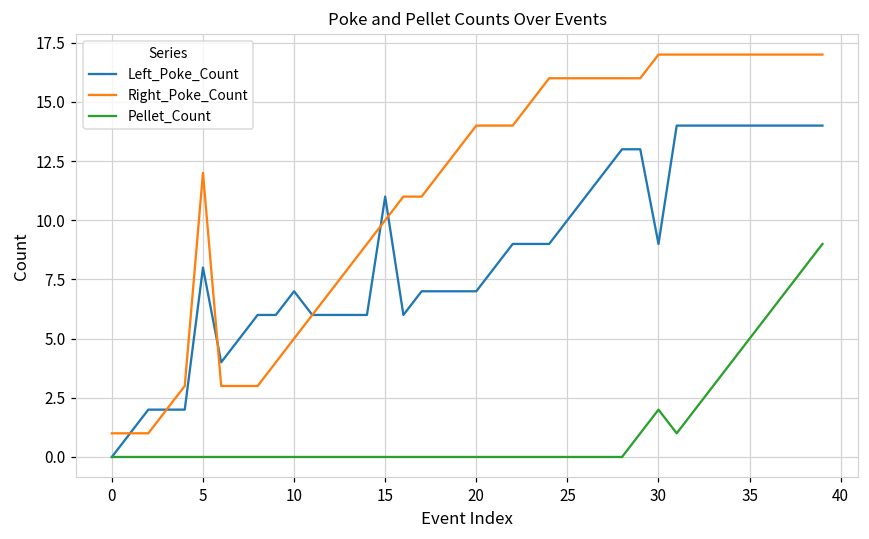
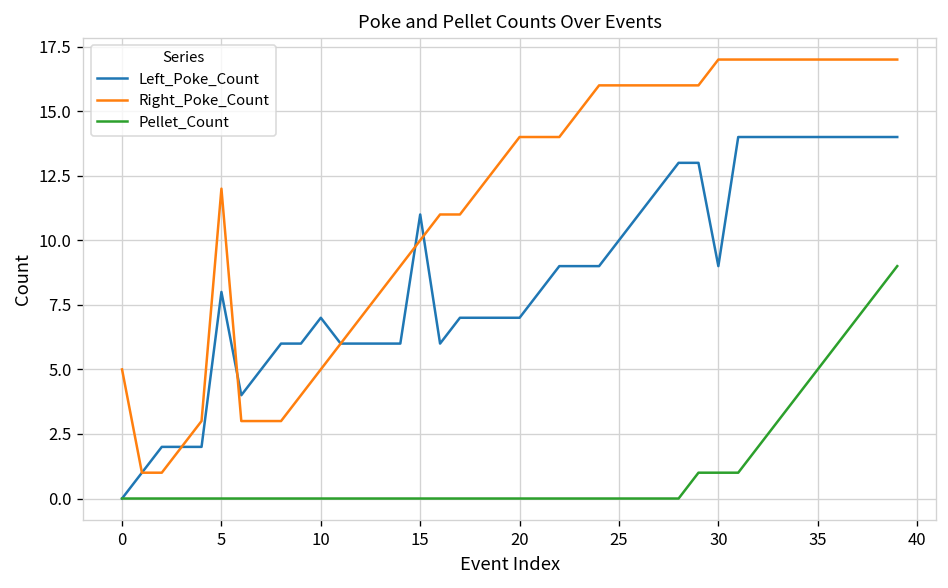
Right_Poke_Count, 0: 1 -> 5
Pellet_Count, 30: 2 -> 1
